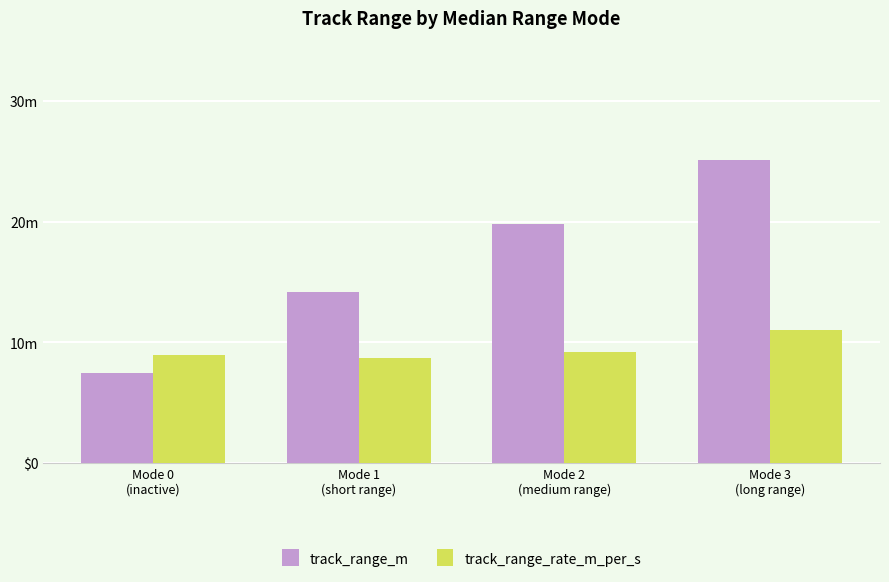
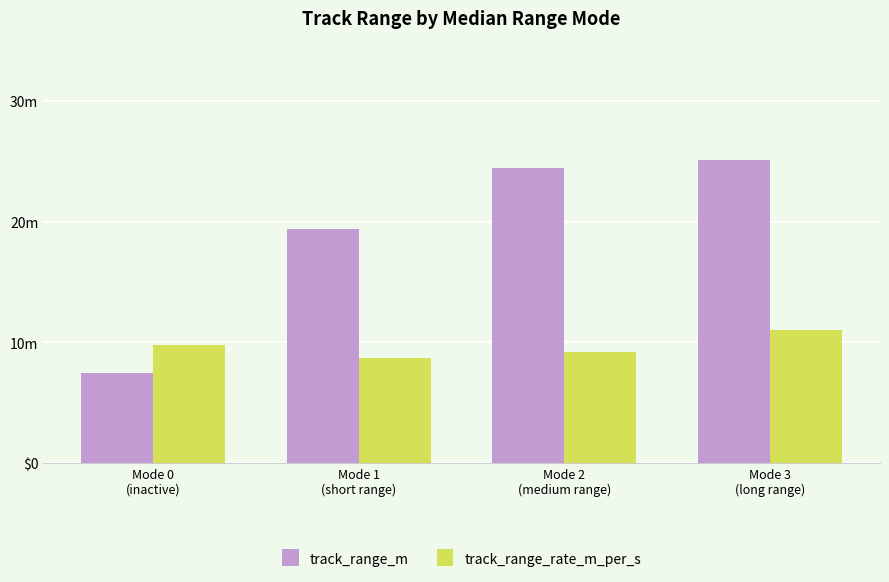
track_range_rate_m_per_s, Mode 0 (inactive): 9.0m -> 9.8m
track_range_m, Mode 1 (short range): 14.2m -> 19.4m
track_range_m, Mode 2 (medium range): 19.8m -> 24.4m
